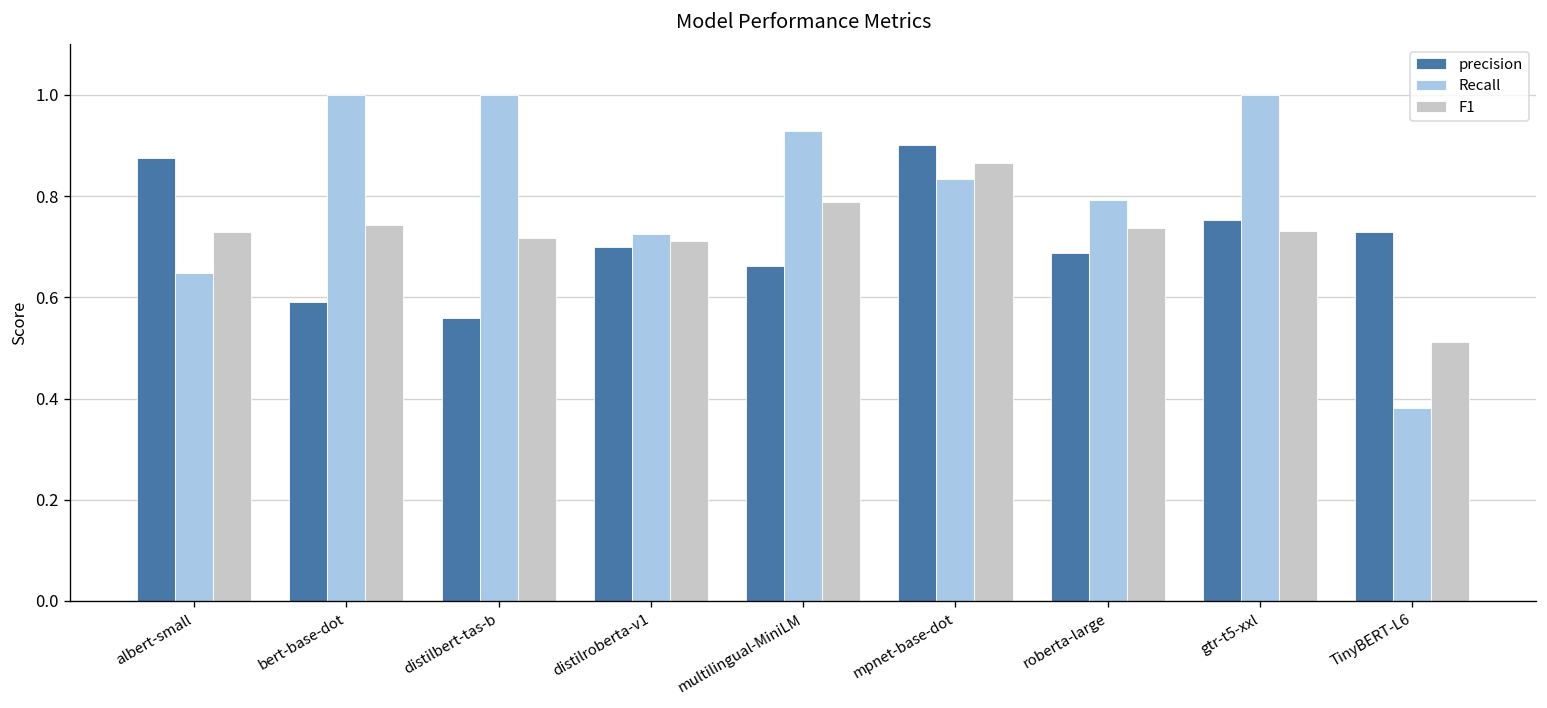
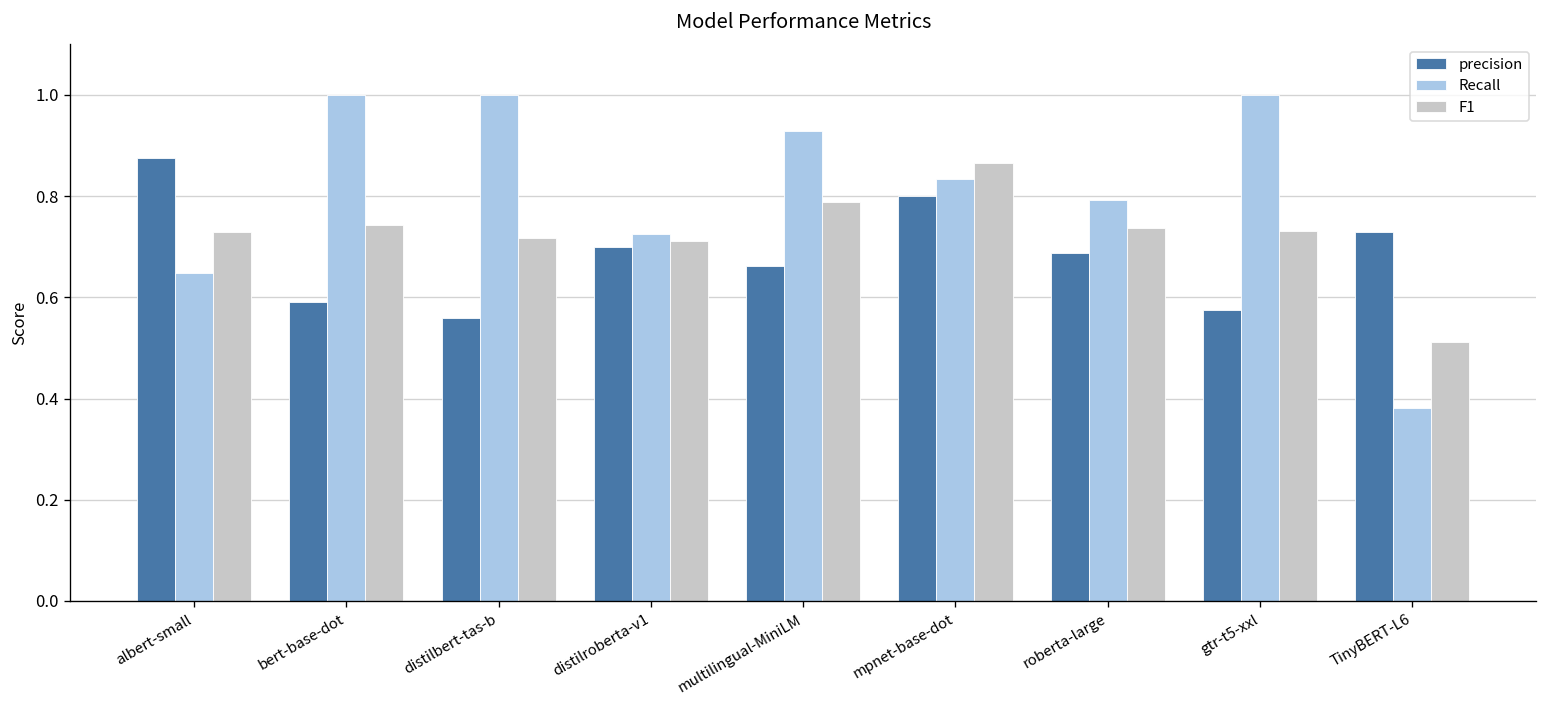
precision, mpnet-base-dot: 0.9 -> 0.8
precision, gtr-t5-xxl: 0.75 -> 0.58
